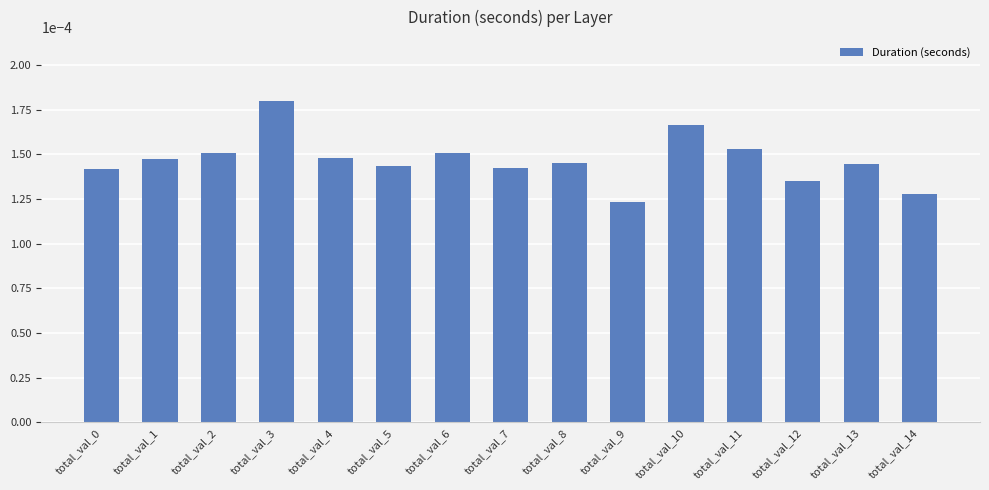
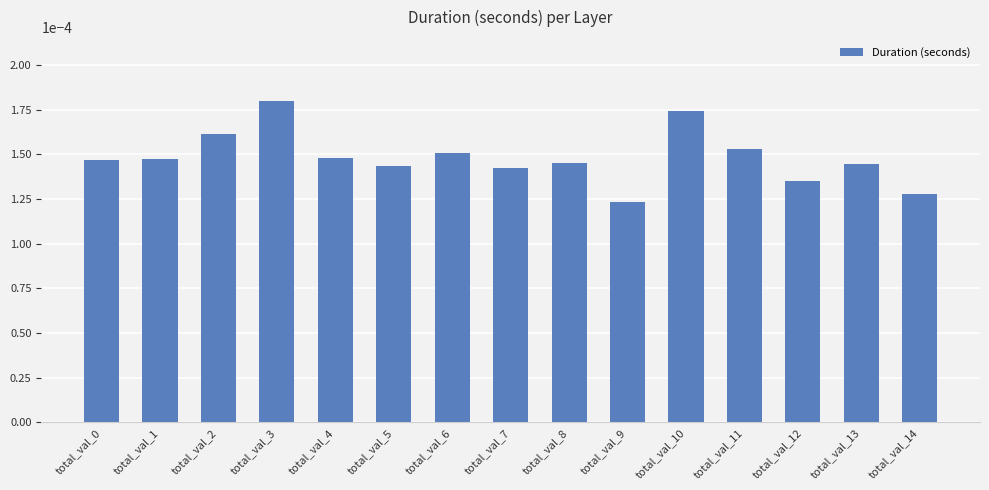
total_val_0: 0.000142 -> 0.000147
total_val_2: 0.000151 -> 0.000161
total_val_10: 0.000166 -> 0.000174
